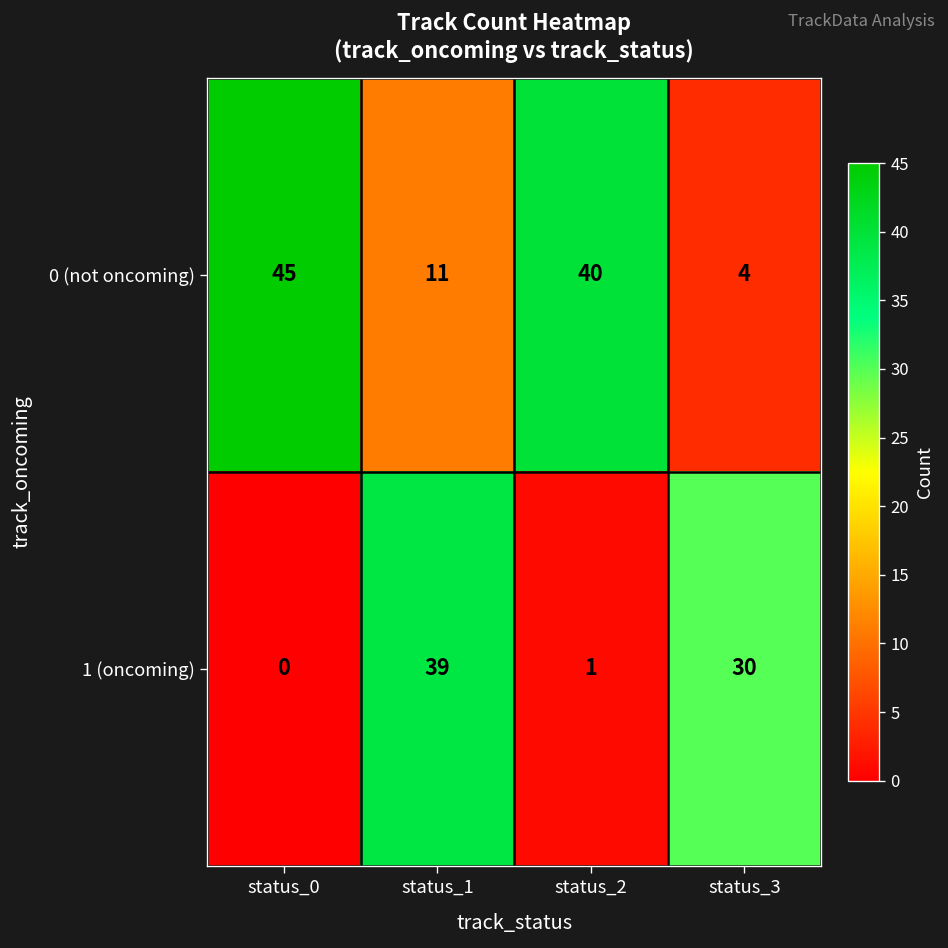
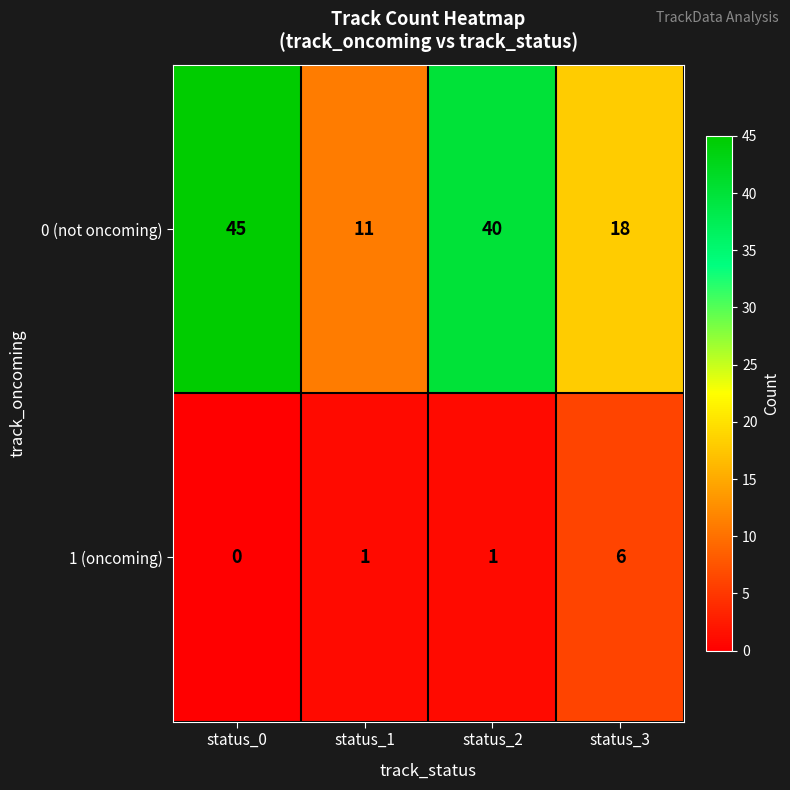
0 (not oncoming), status_3: 4 -> 18
1 (oncoming), status_1: 39 -> 1
1 (oncoming), status_3: 30 -> 6
